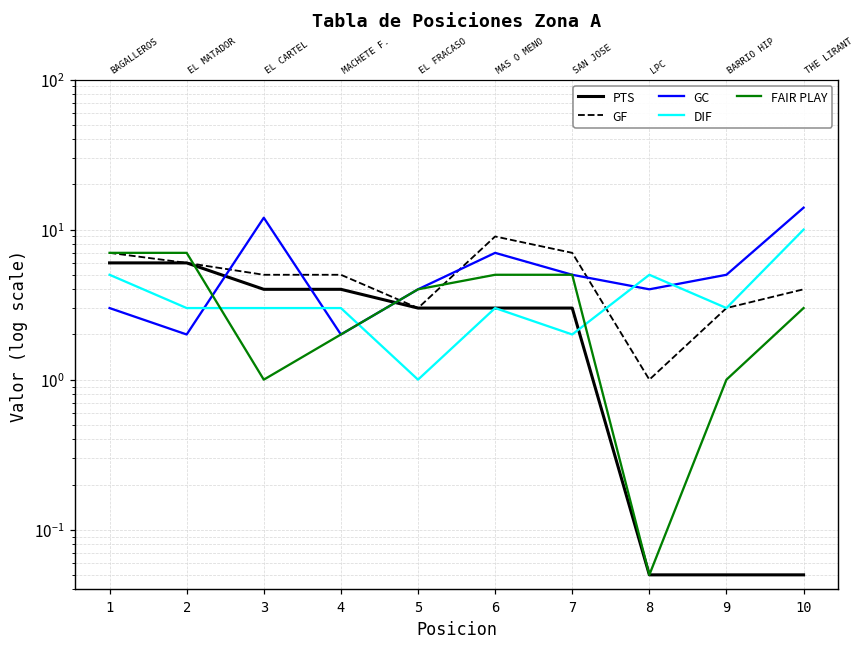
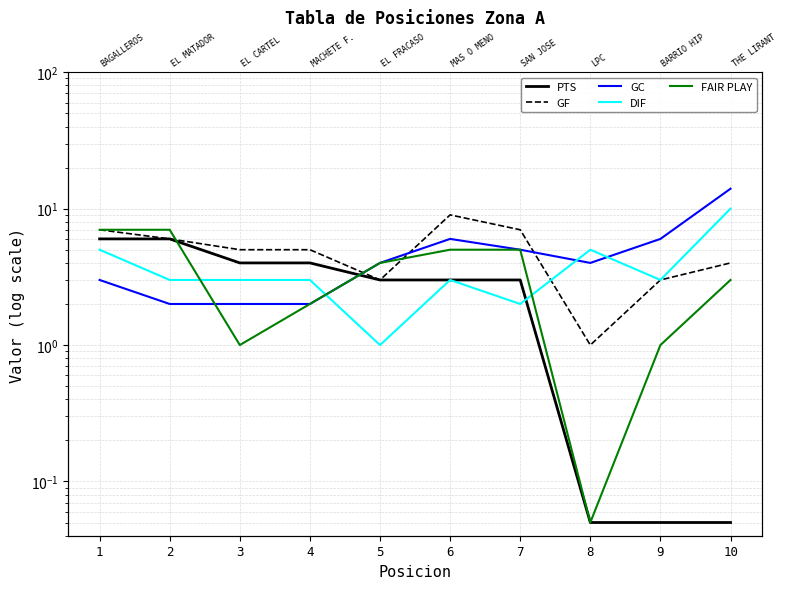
GC, 3: 12 -> 2
GC, 6: 7 -> 6
GC, 9: 5 -> 6
